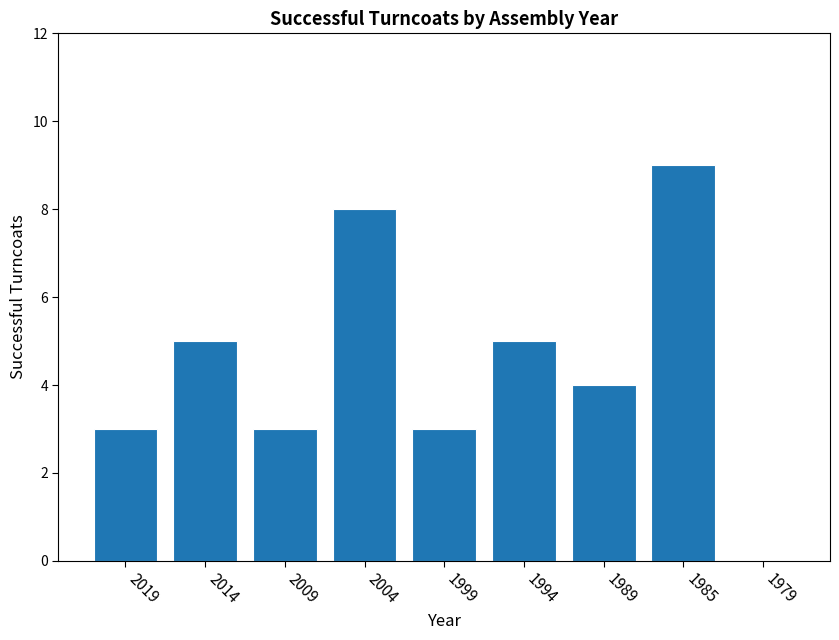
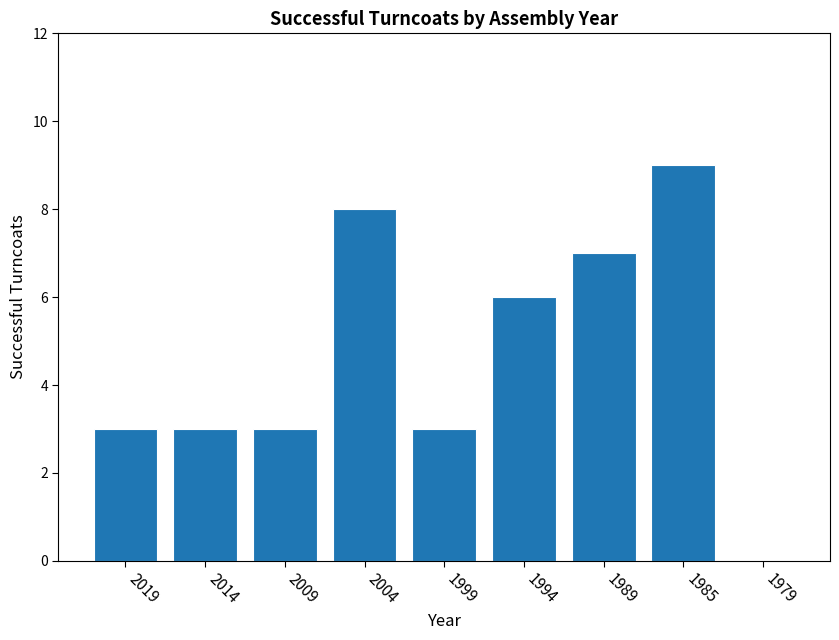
2014: 5 -> 3
1994: 5 -> 6
1989: 4 -> 7
